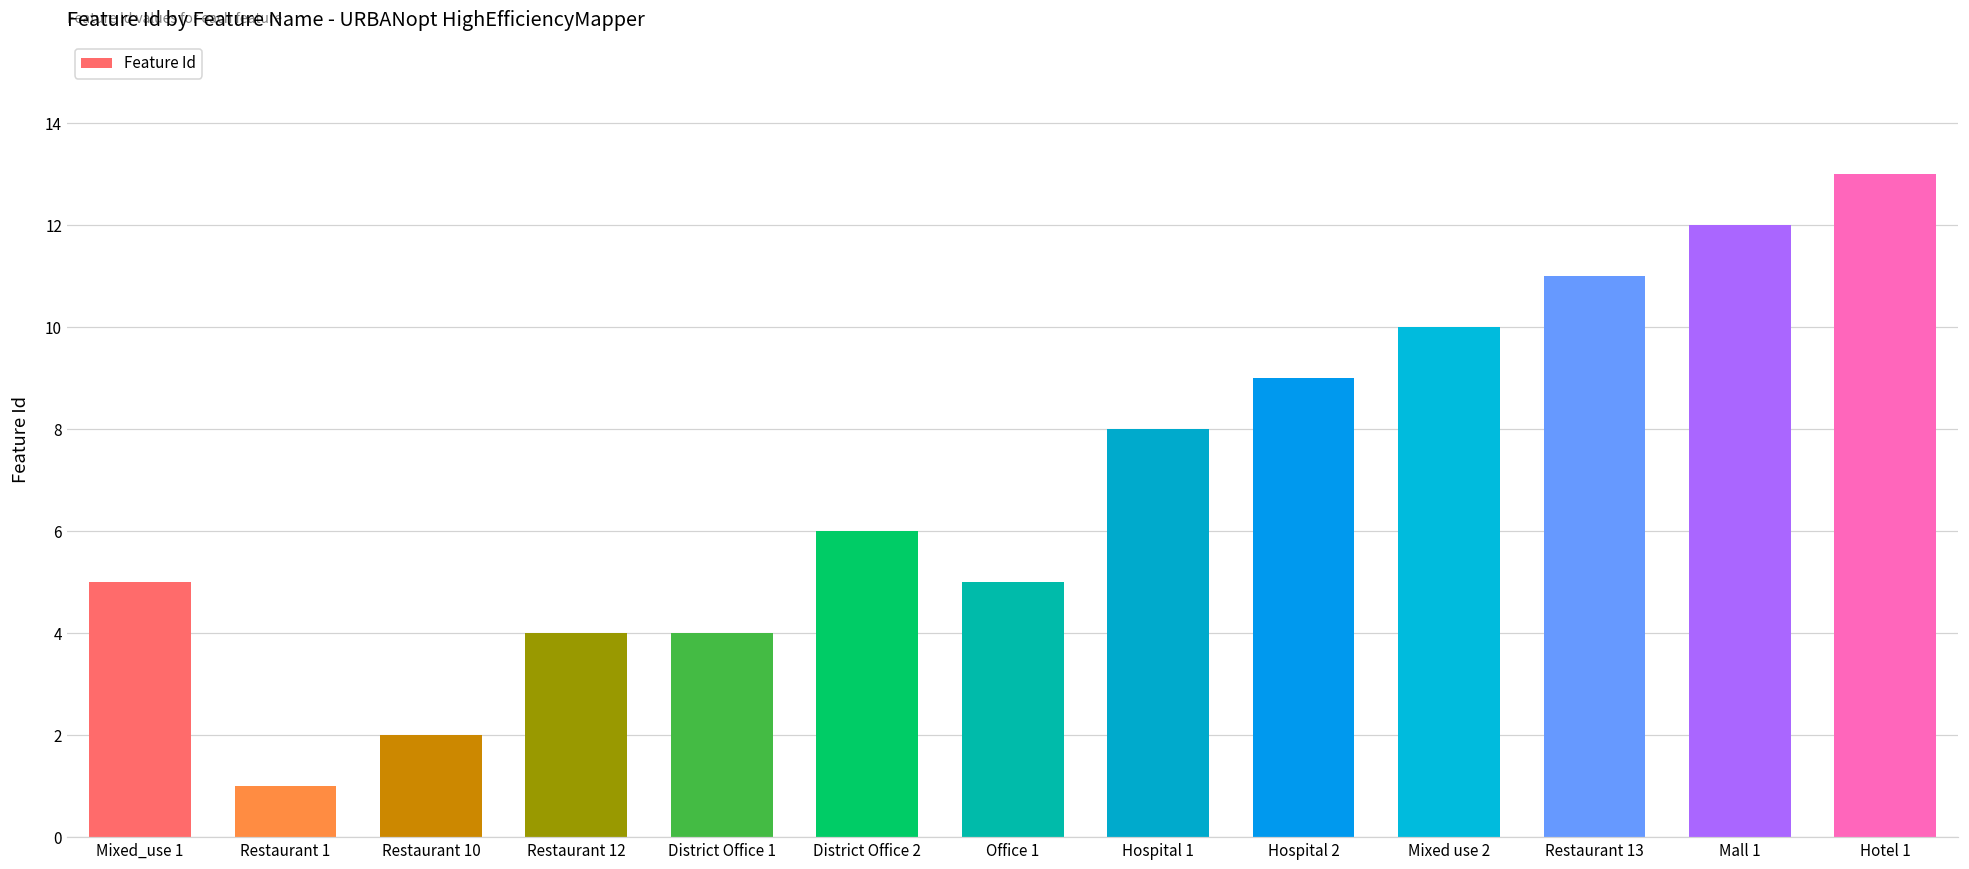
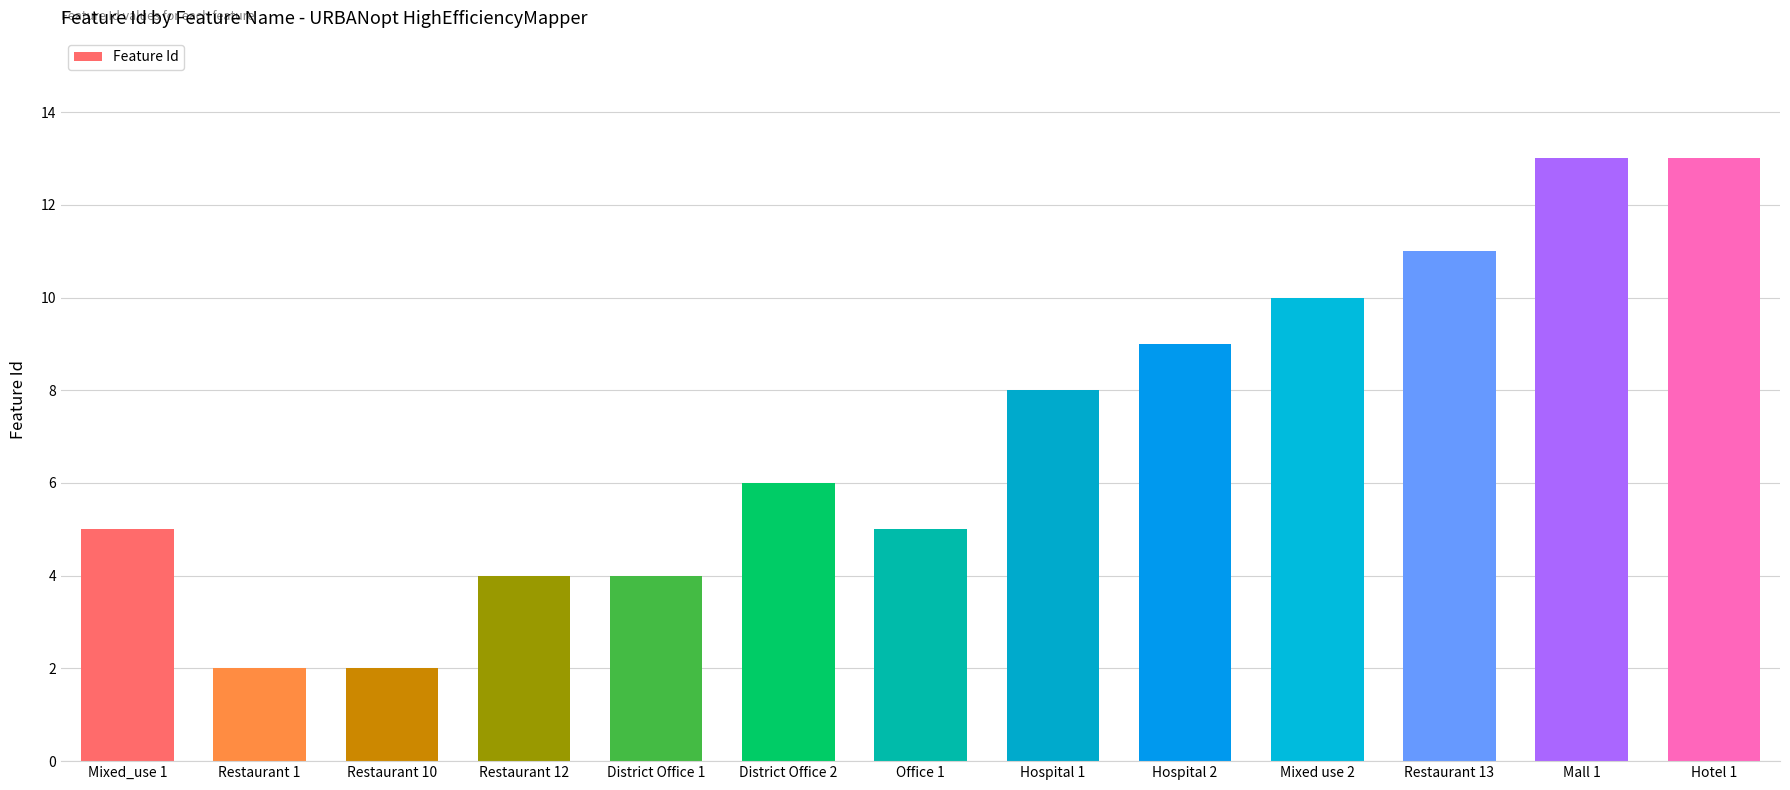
Restaurant 1: 1 -> 2
Mall 1: 12 -> 13
